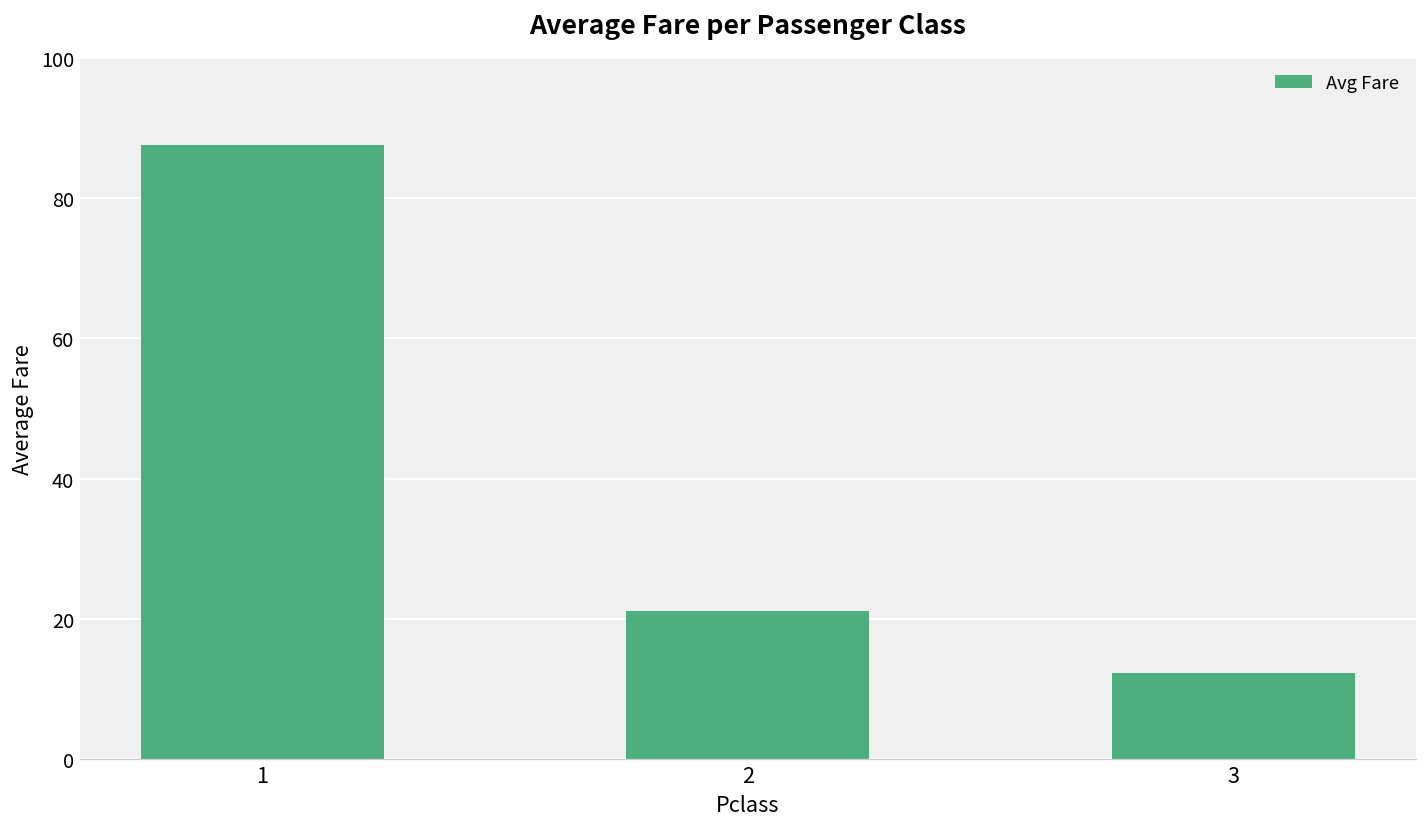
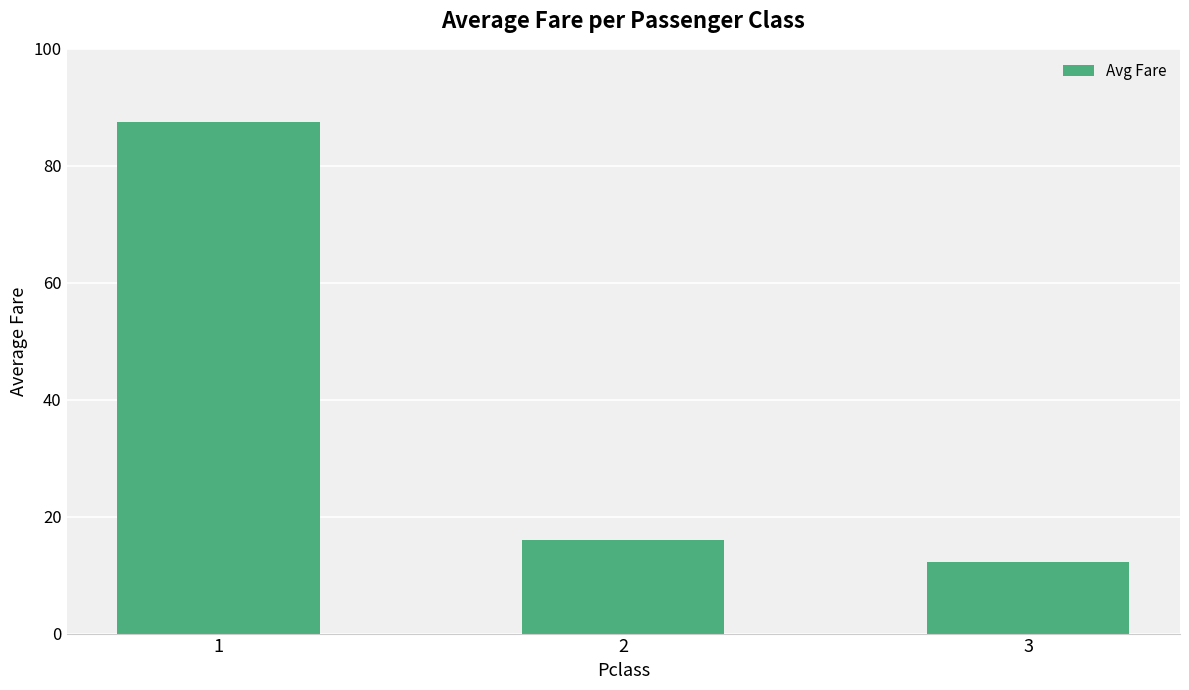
2: 21 -> 16
